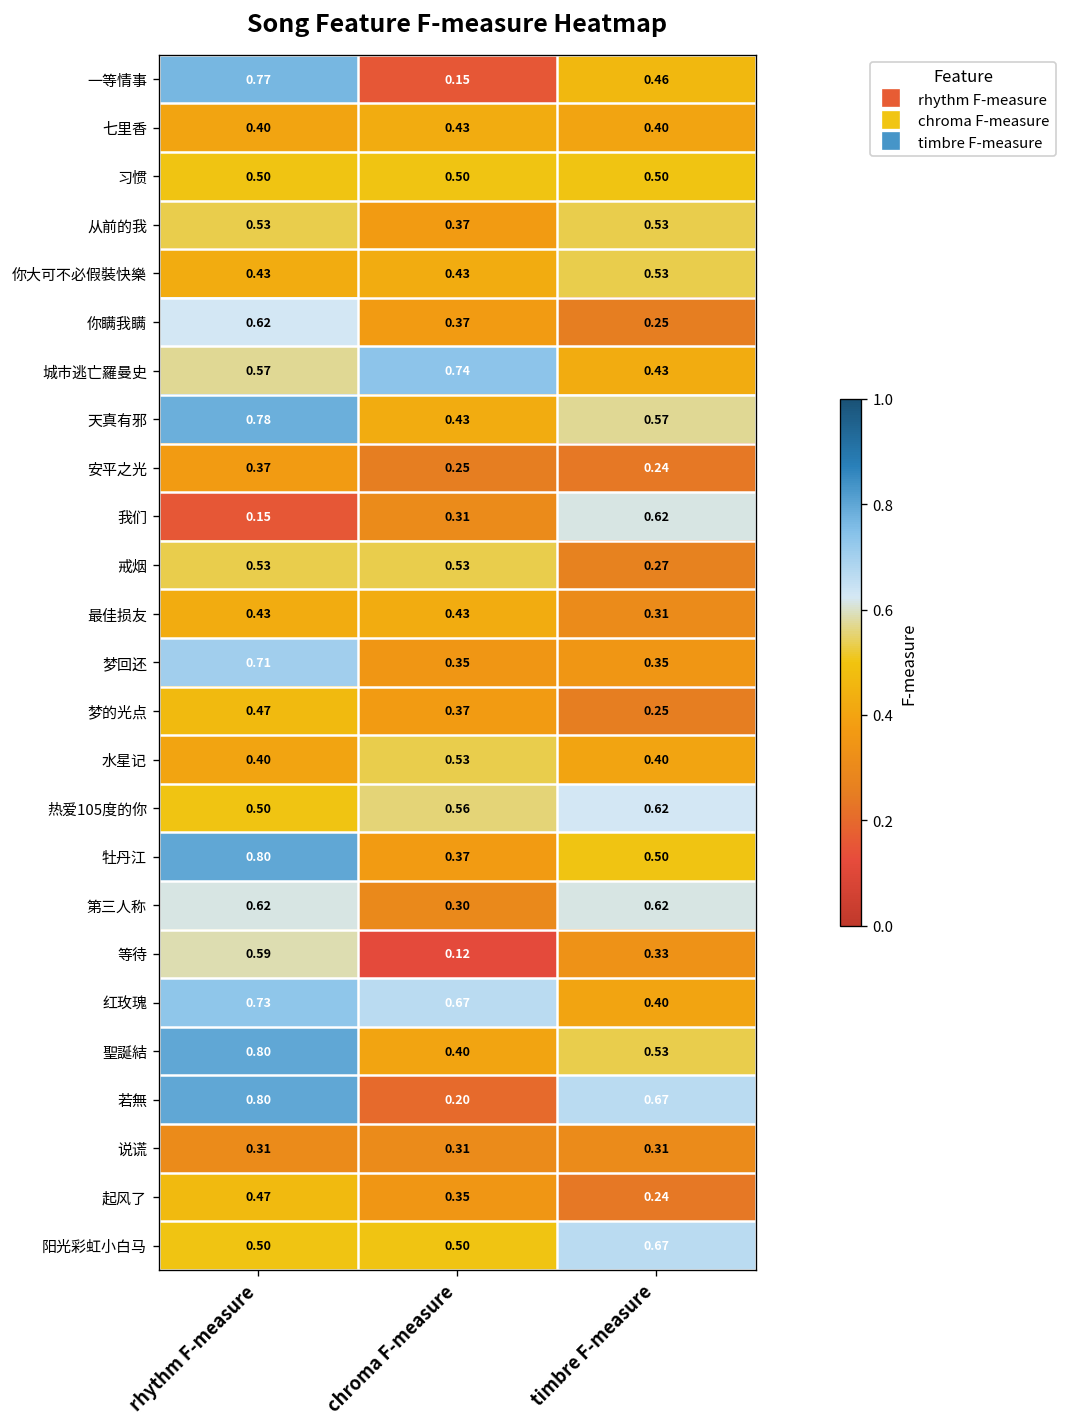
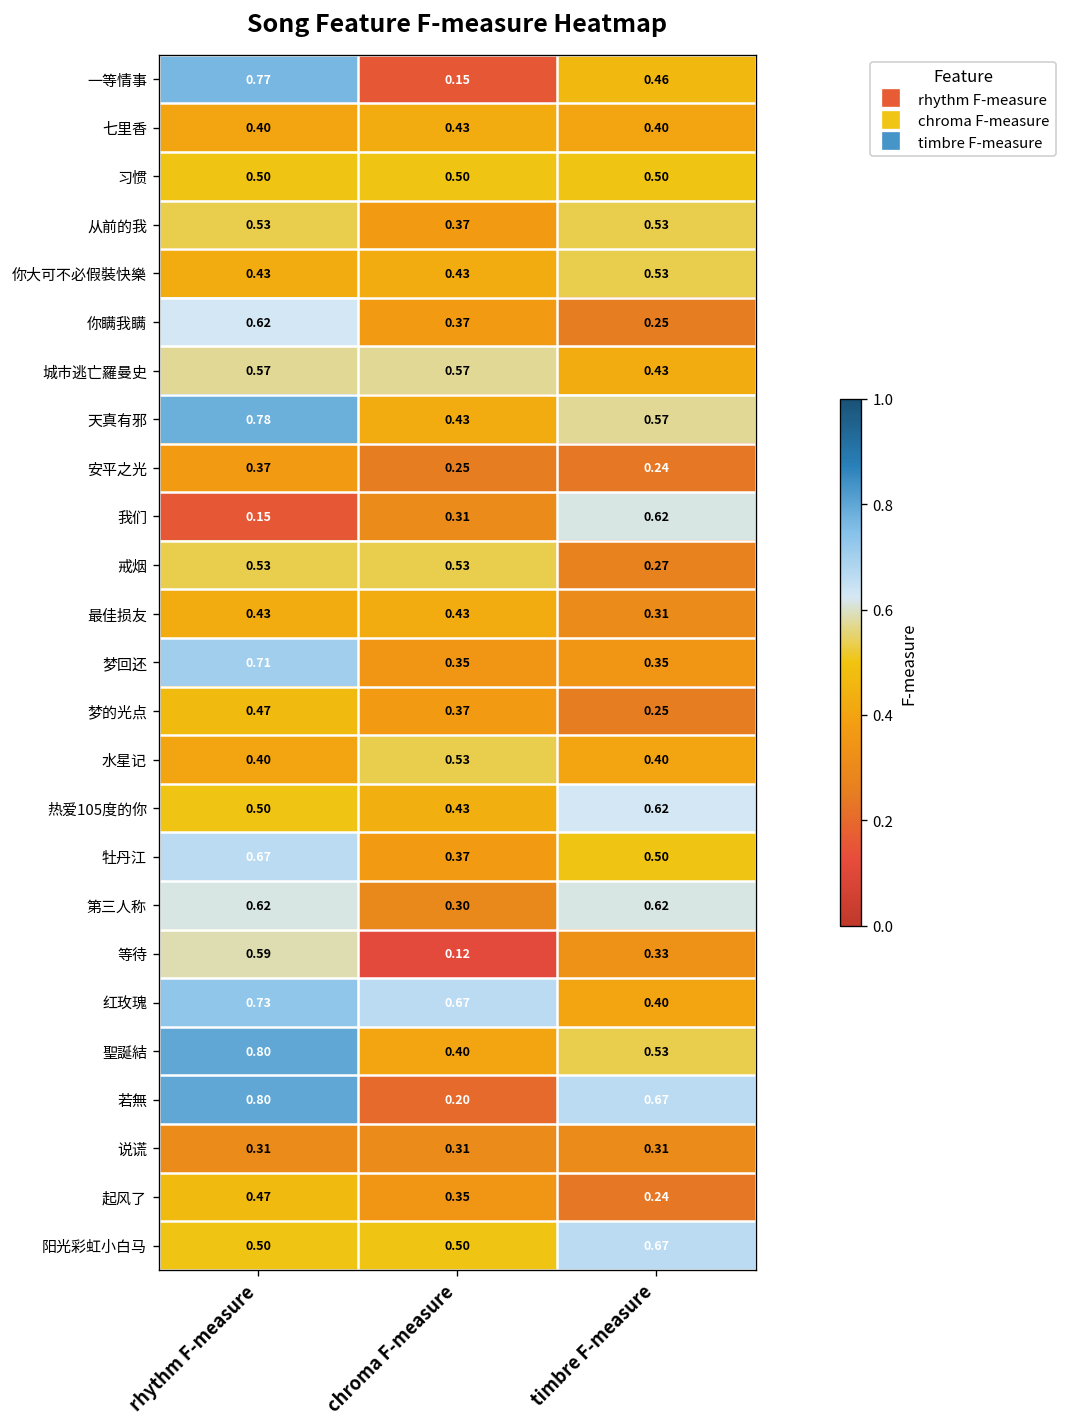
城市逃亡羅曼史, chroma F-measure: 0.74 -> 0.57
热爱105度的你, chroma F-measure: 0.56 -> 0.43
牡丹江, rhythm F-measure: 0.80 -> 0.67
